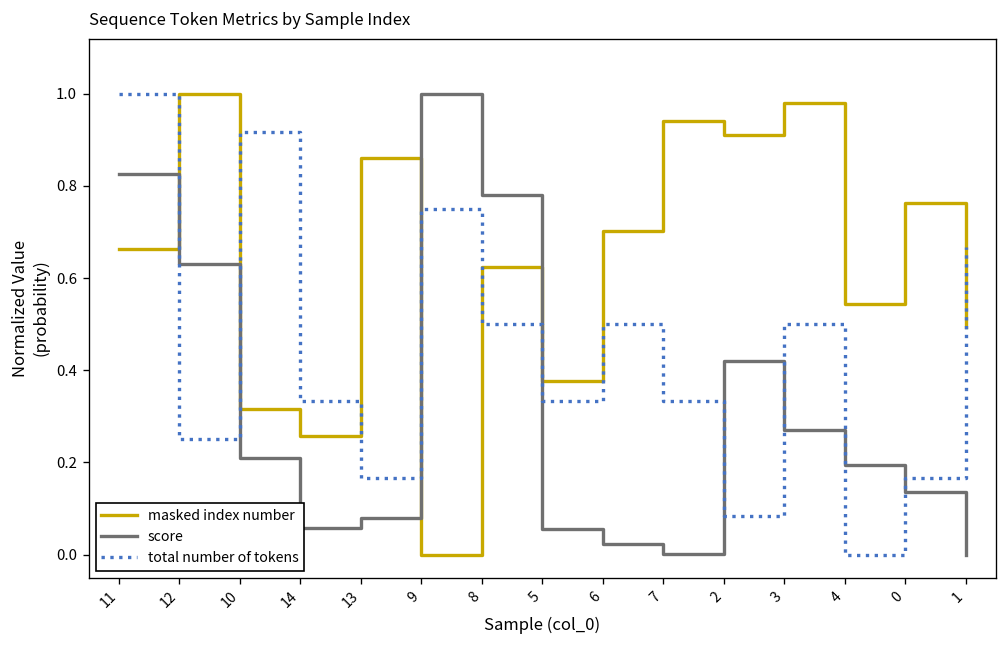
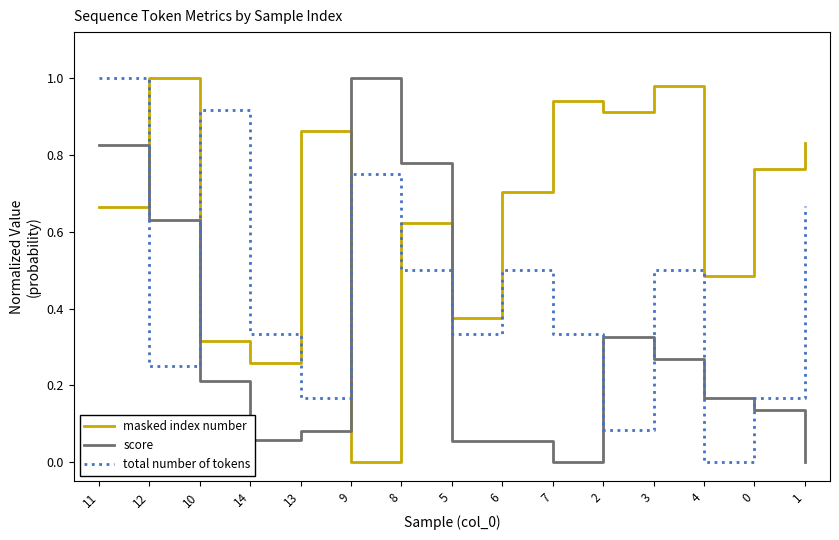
score, 6: 0.02 -> 0.06
score, 2: 0.42 -> 0.33
masked index number, 4: 0.54 -> 0.49
score, 4: 0.20 -> 0.17
masked index number, 1: 0.50 -> 0.83
